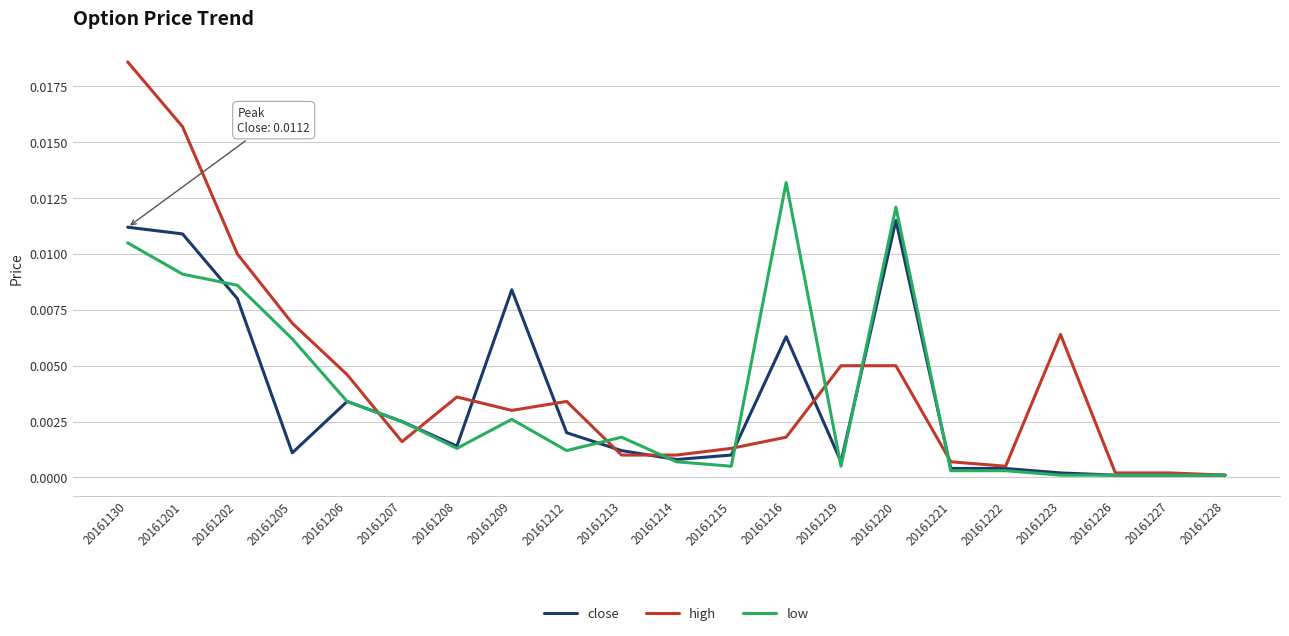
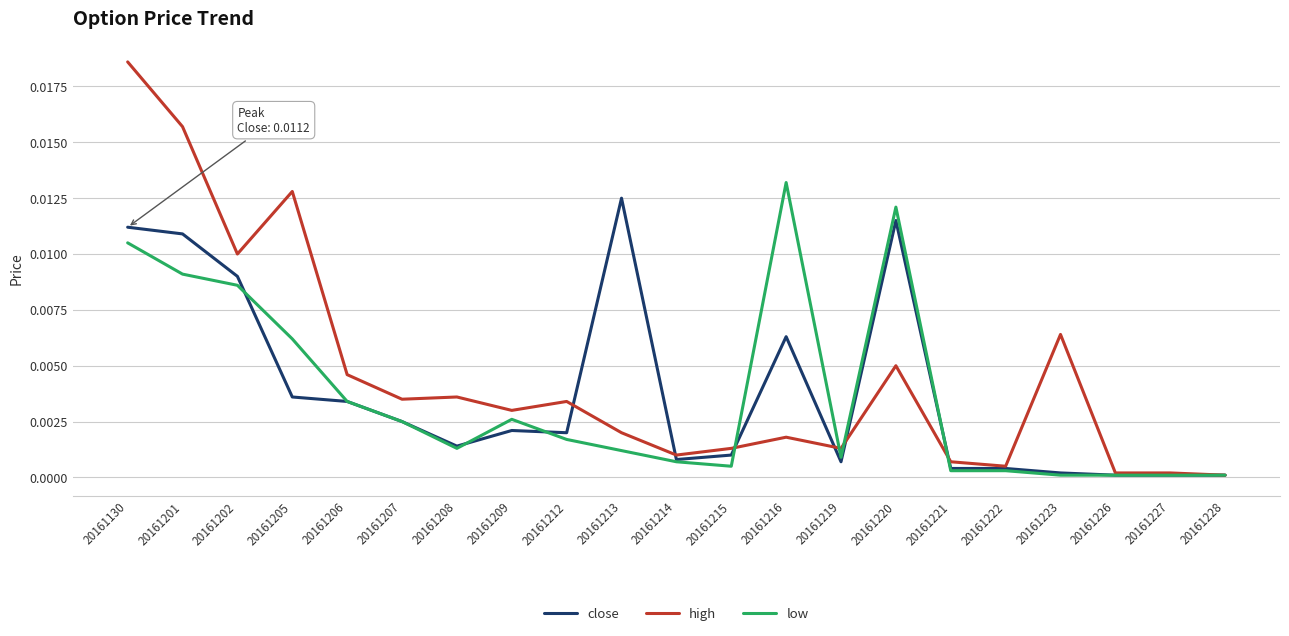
close, 20161202: 0.008 -> 0.009
close, 20161205: 0.0011 -> 0.0036
high, 20161205: 0.0069 -> 0.0128
high, 20161207: 0.0016 -> 0.0035
close, 20161209: 0.0084 -> 0.0021
low, 20161212: 0.0012 -> 0.0017
close, 20161213: 0.0012 -> 0.0125
high, 20161213: 0.001 -> 0.002
low, 20161213: 0.0018 -> 0.0012
high, 20161219: 0.0050 -> 0.0013
low, 20161219: 0.0005 -> 0.0009
